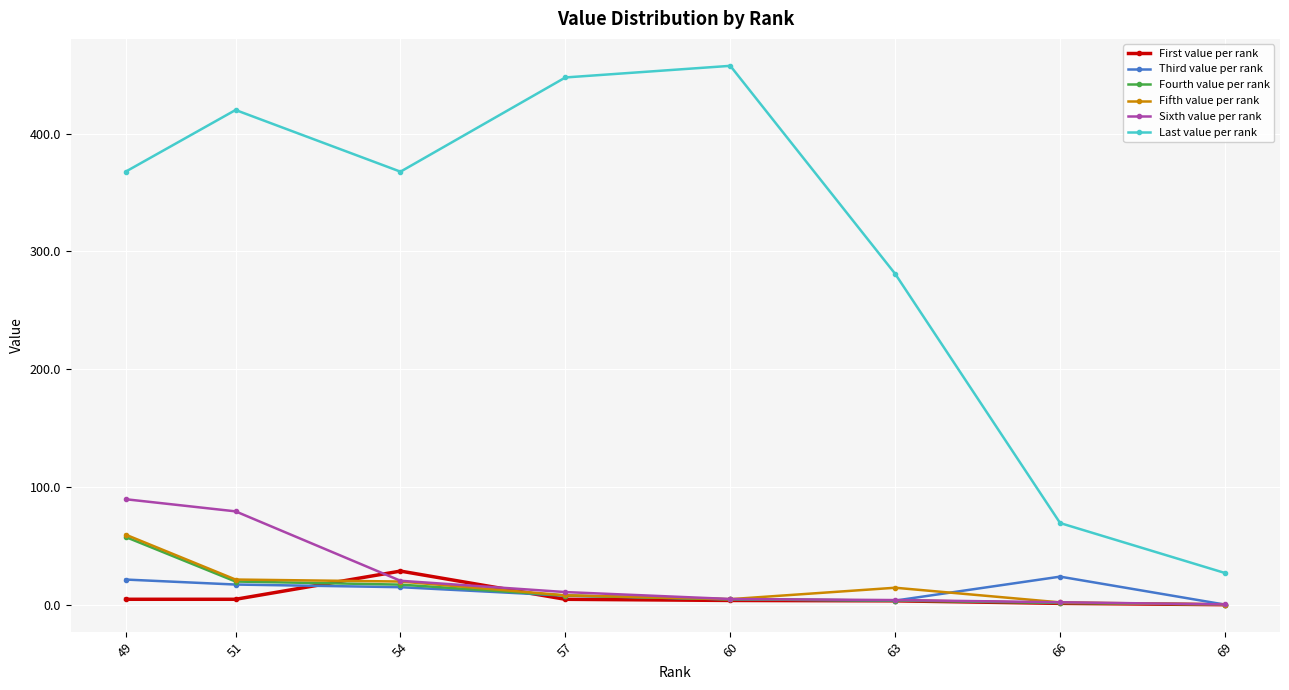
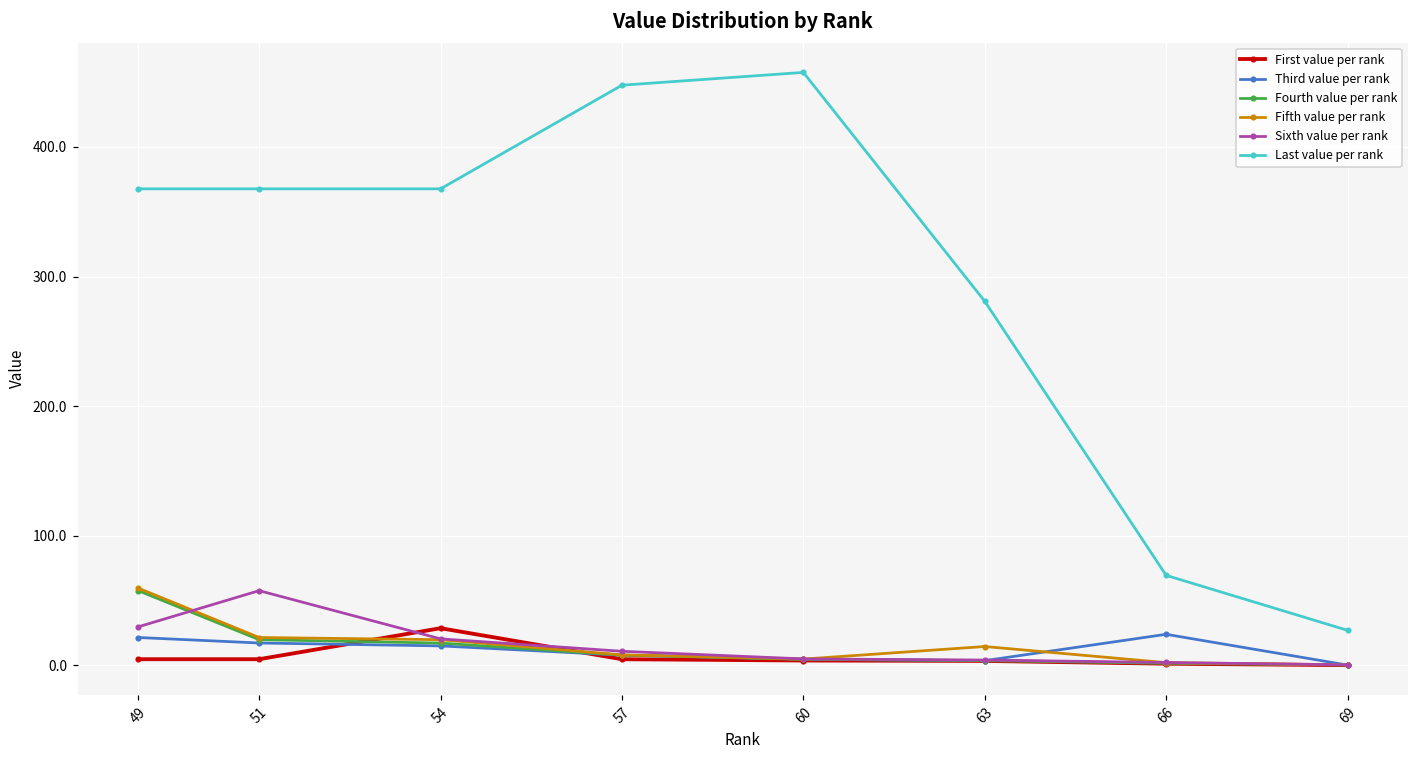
Sixth value per rank, 49: 90 -> 30
Sixth value per rank, 51: 79 -> 58
Last value per rank, 51: 420 -> 368
